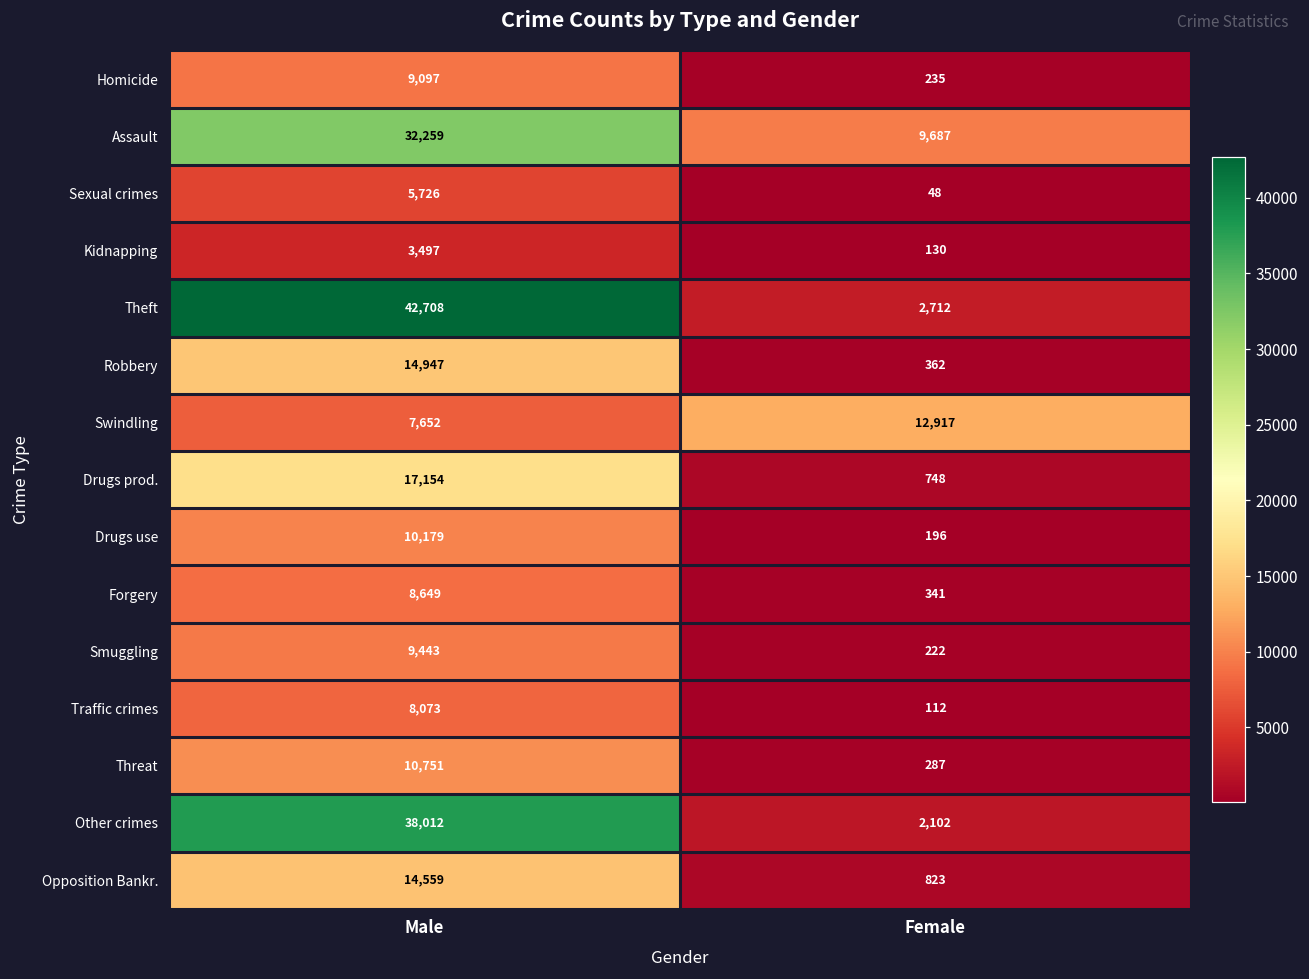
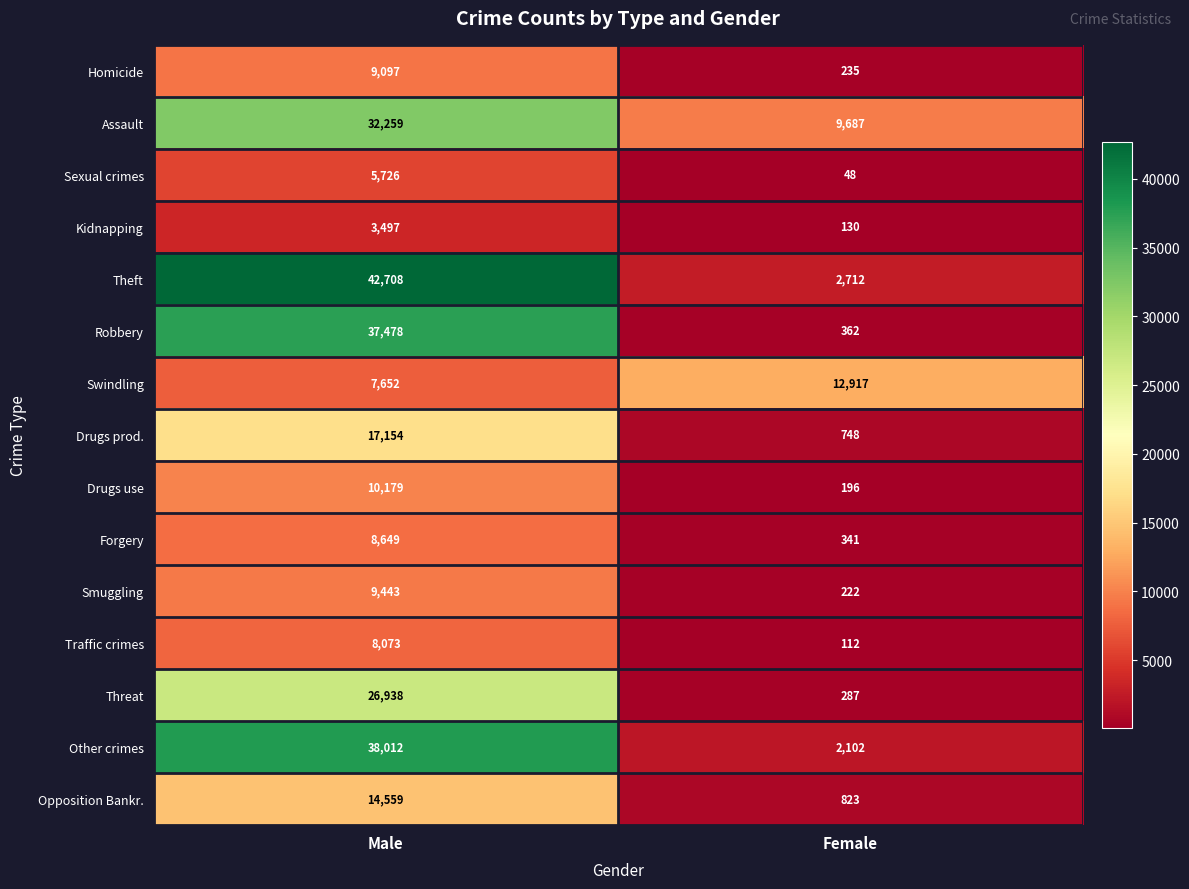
Robbery, Male: 14,947 -> 37,478
Threat, Male: 10,751 -> 26,938
